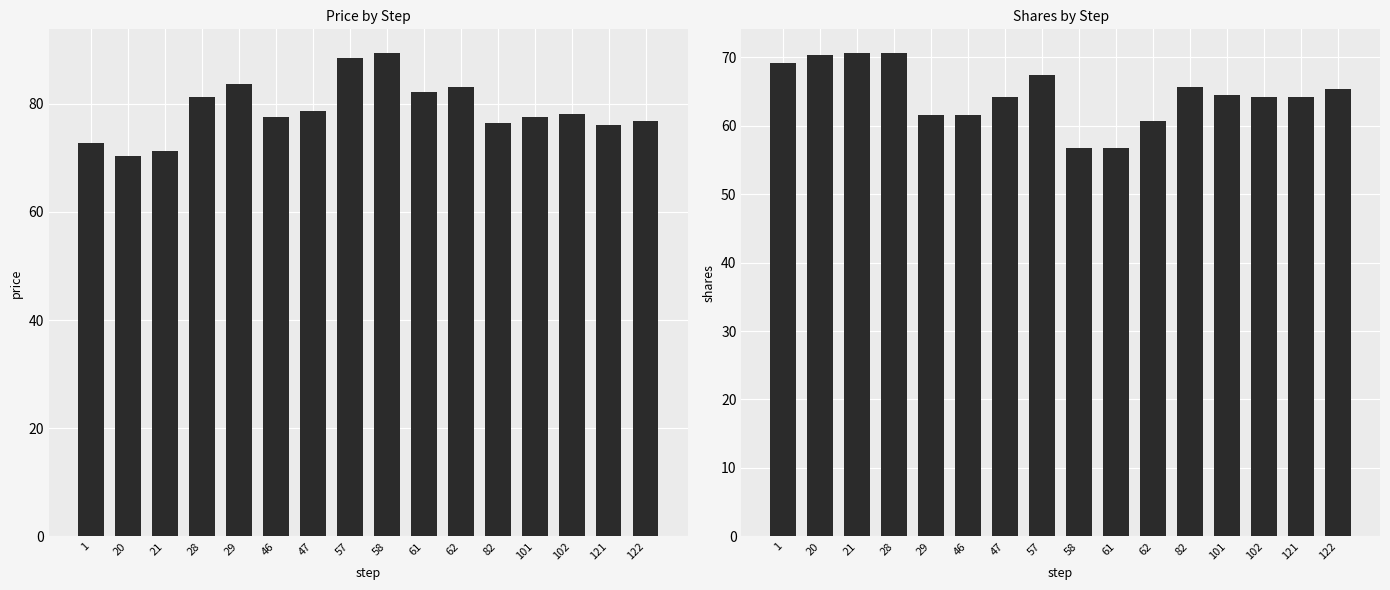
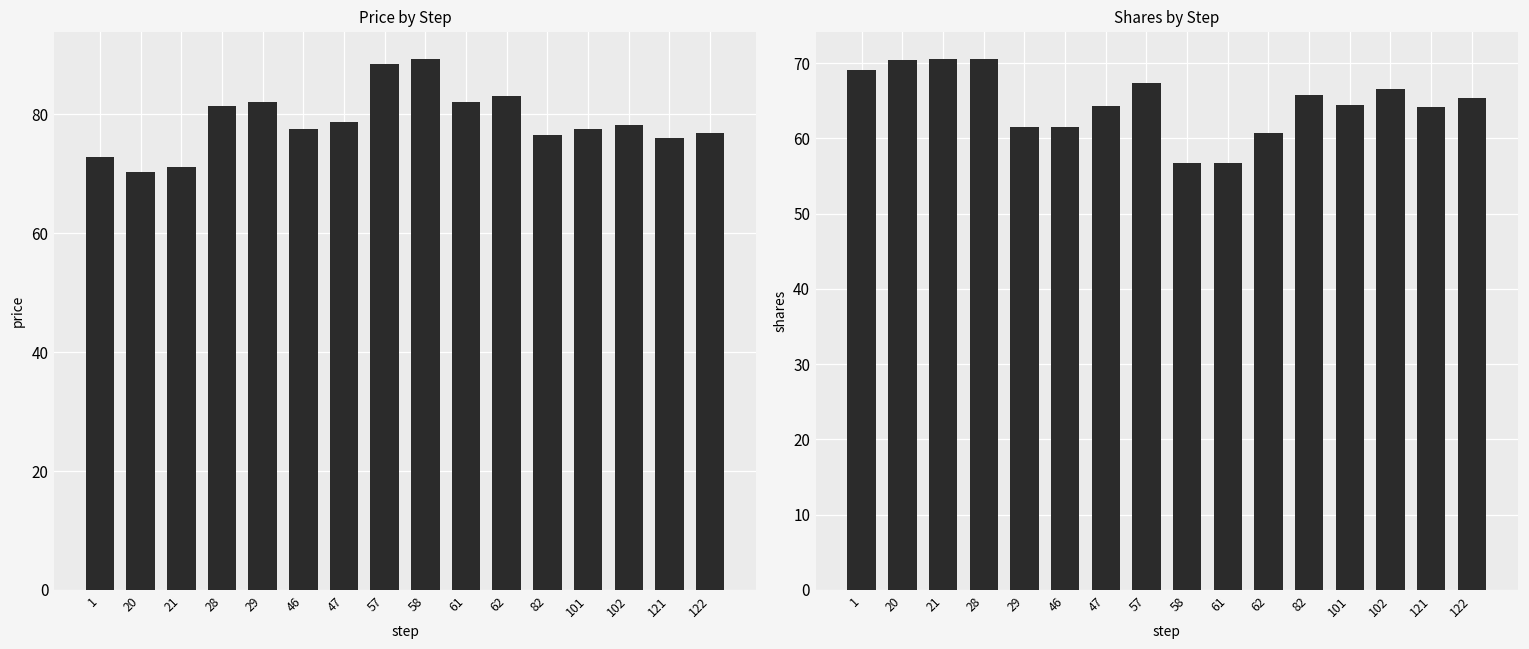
Price by Step, 29: 84 -> 82
Shares by Step, 102: 64 -> 67
